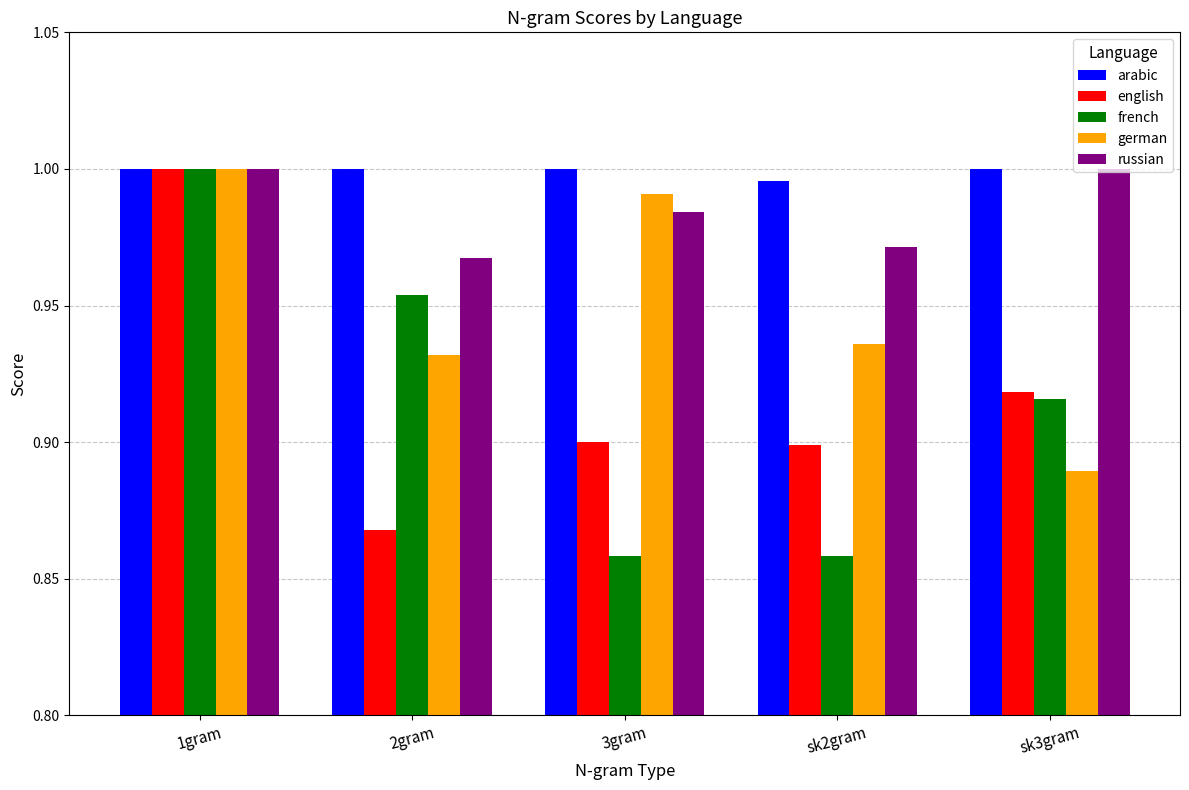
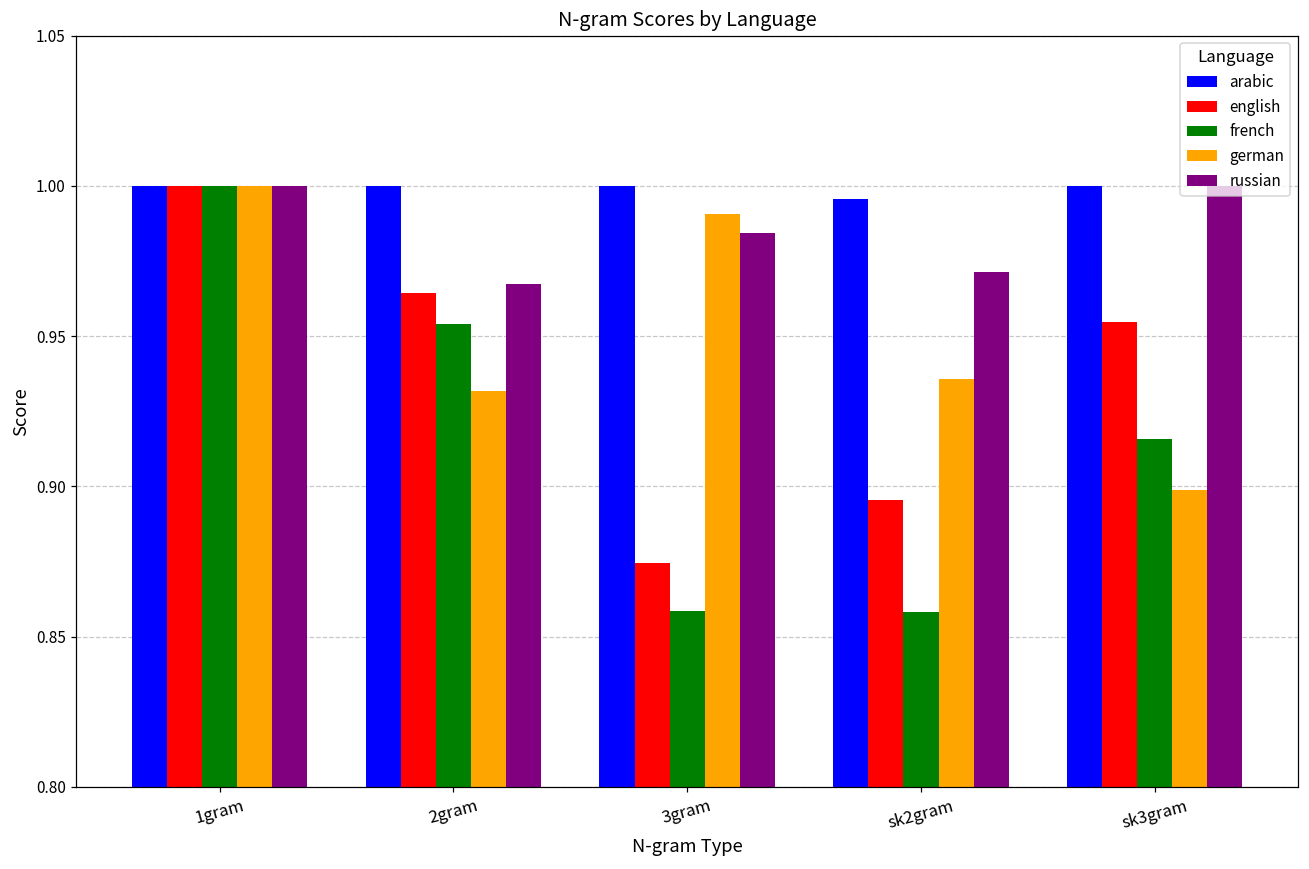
english, 2gram: 0.868 -> 0.964
english, 3gram: 0.900 -> 0.874
english, sk2gram: 0.899 -> 0.895
english, sk3gram: 0.918 -> 0.955
german, sk3gram: 0.889 -> 0.899
